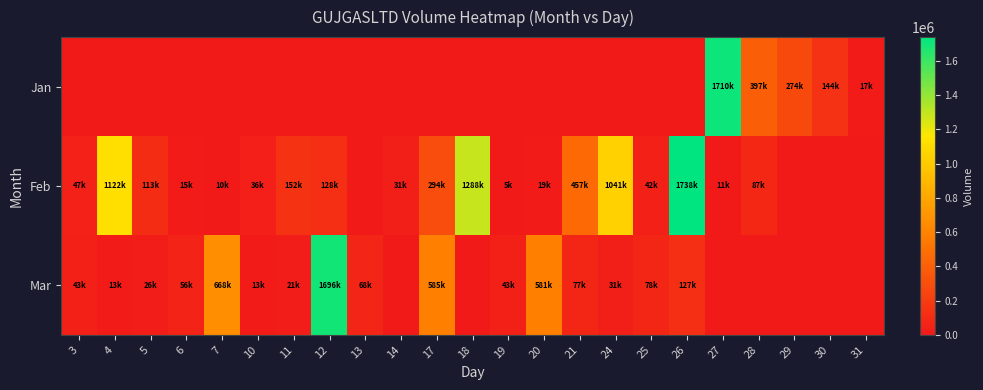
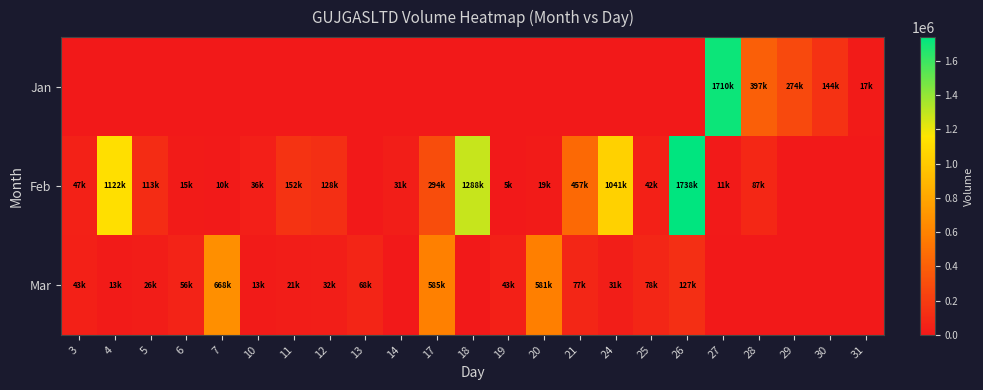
Mar, 12: 1696k -> 32k
